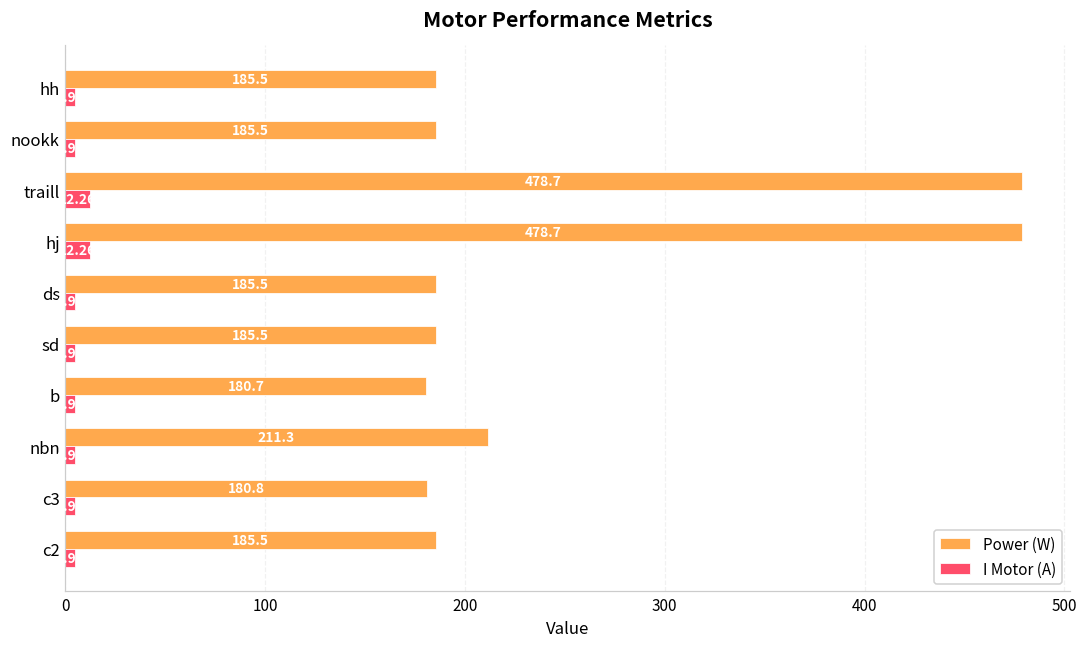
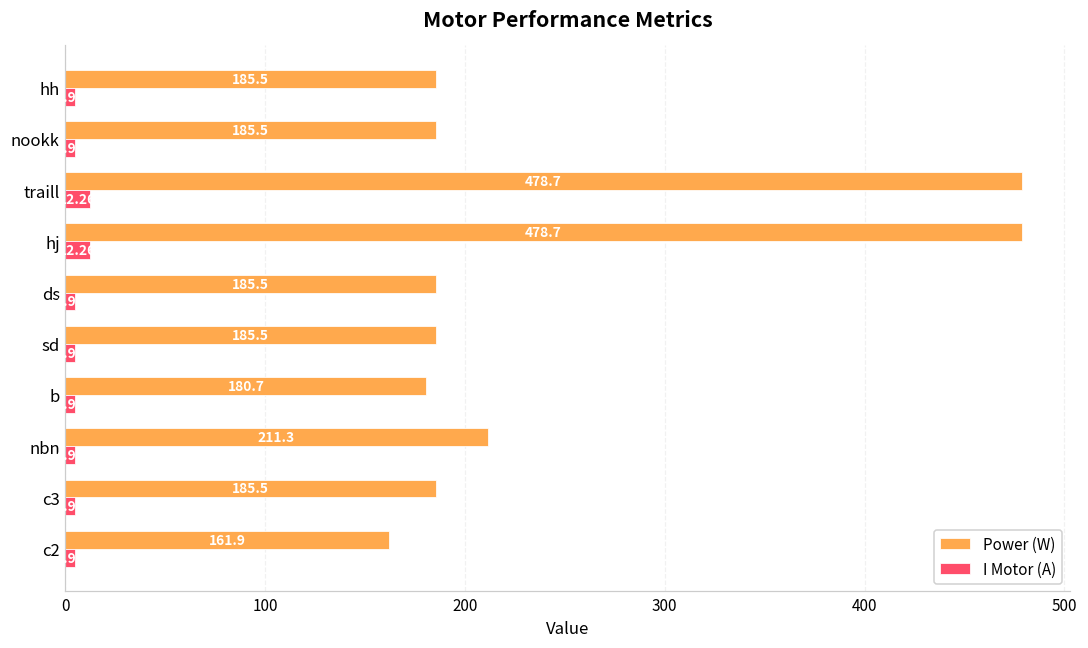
Power (W), c3: 180.8 -> 185.5
Power (W), c2: 185.5 -> 161.9
